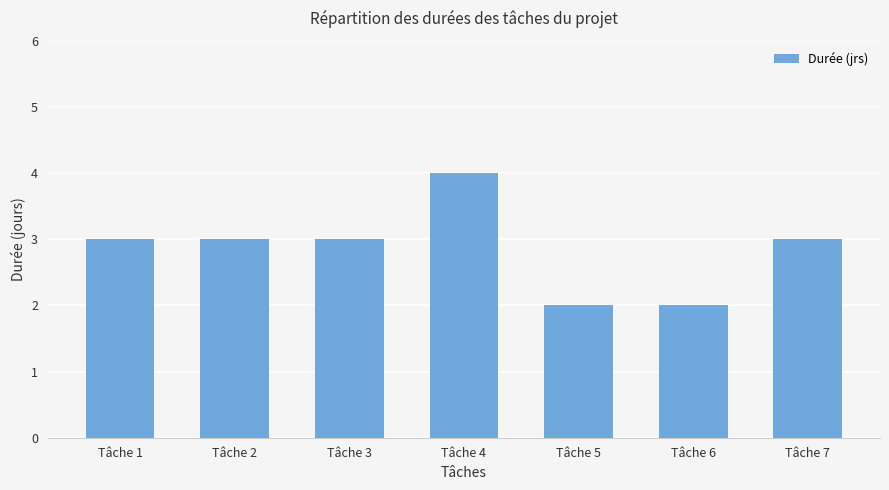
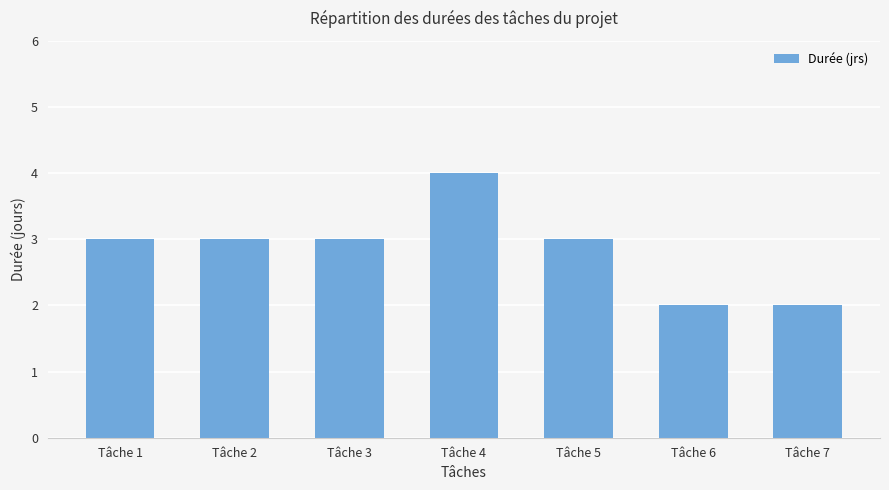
Tâche 5: 2 -> 3
Tâche 7: 3 -> 2
